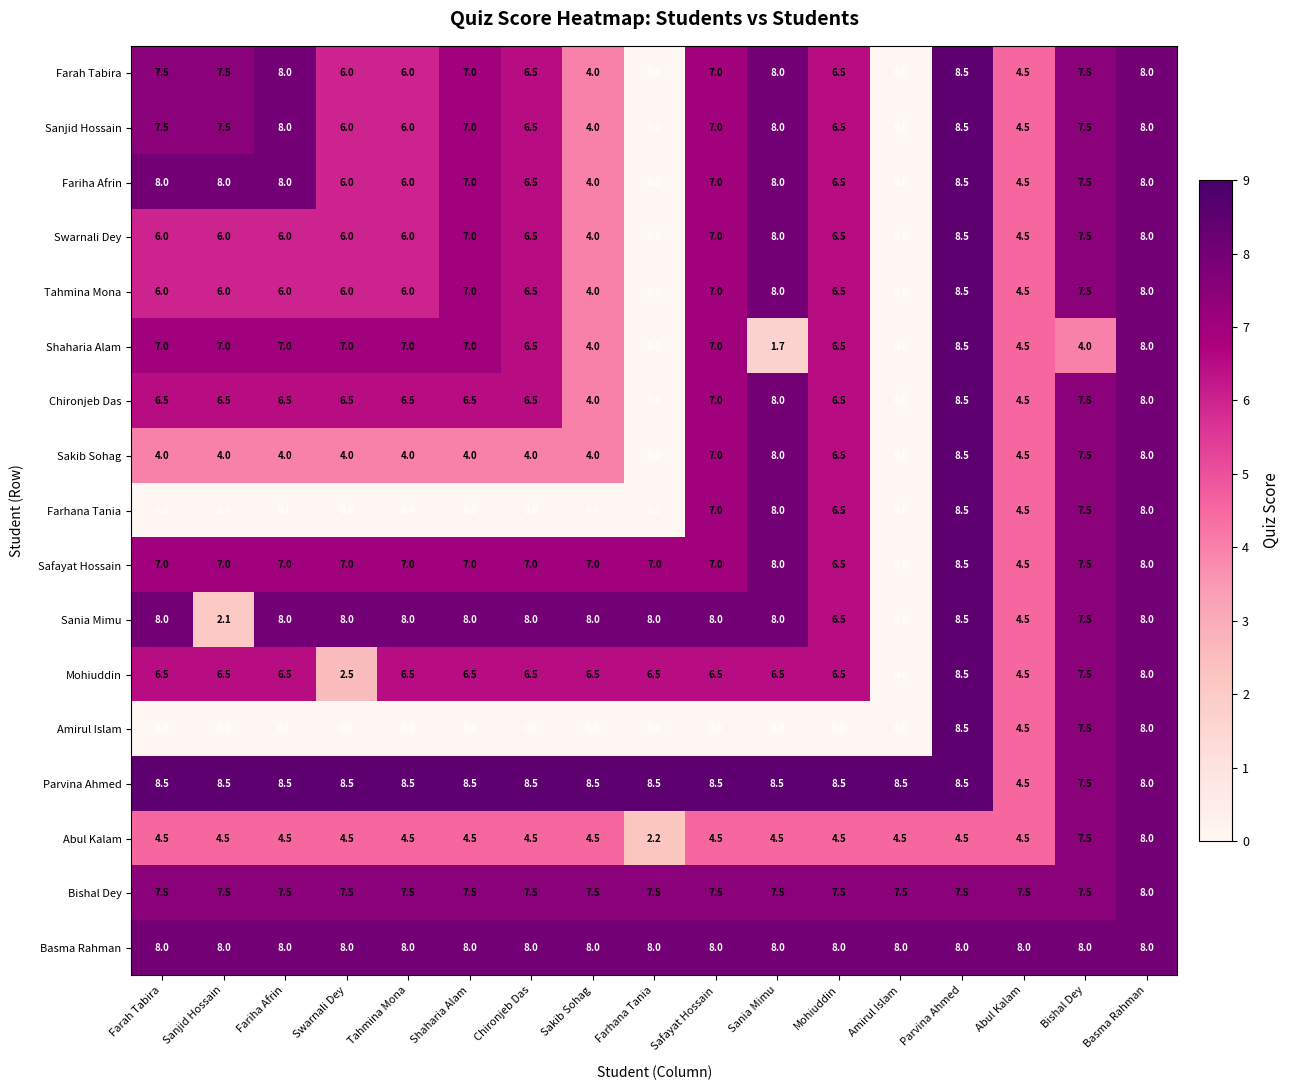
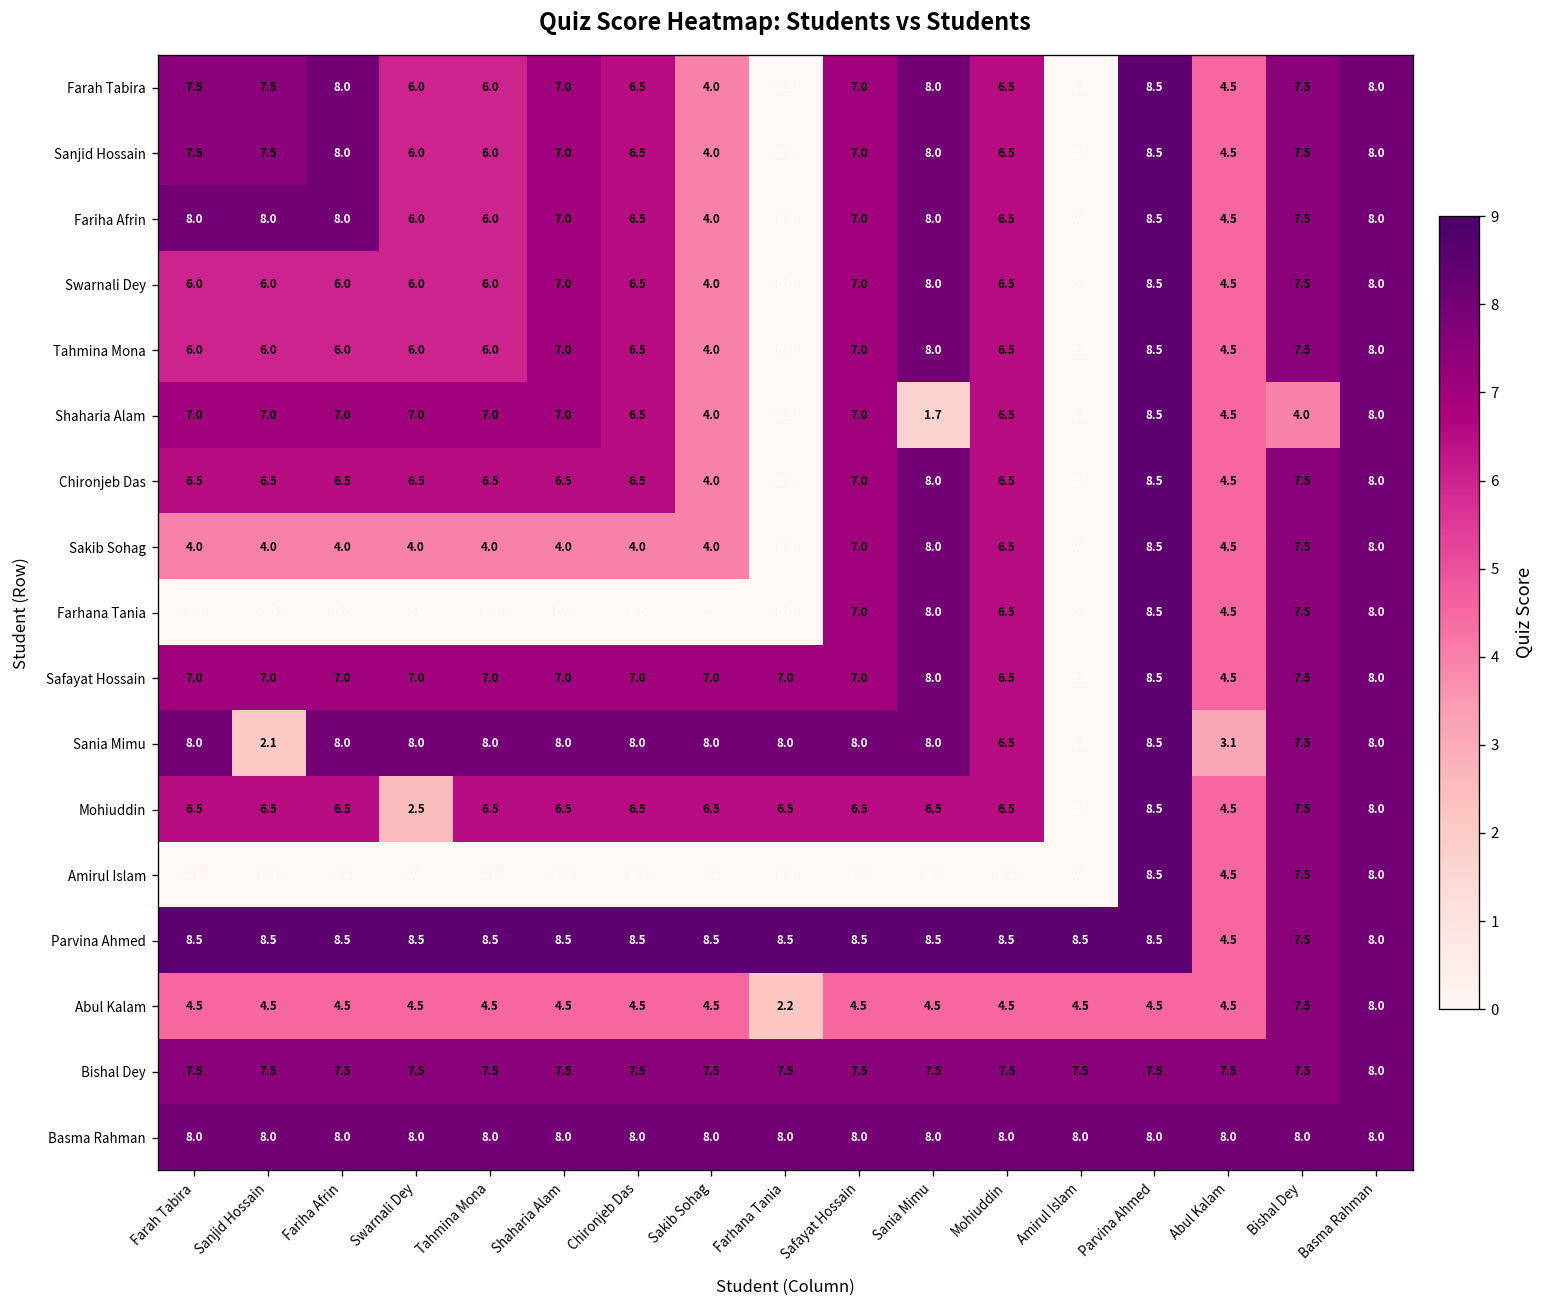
Sania Mimu, Abul Kalam: 4.5 -> 3.1
